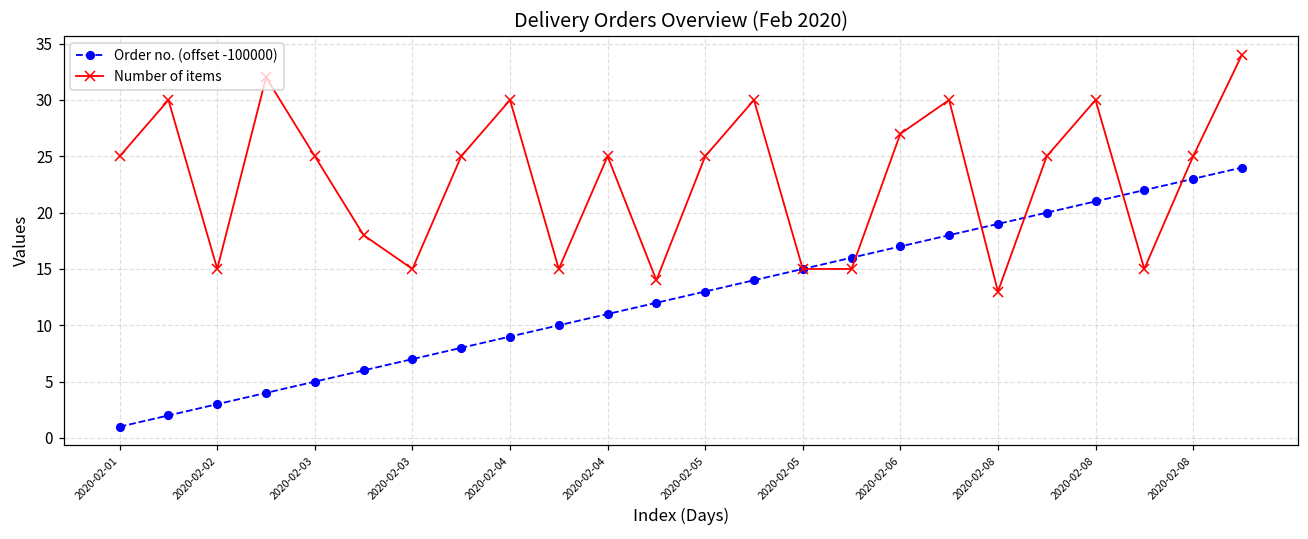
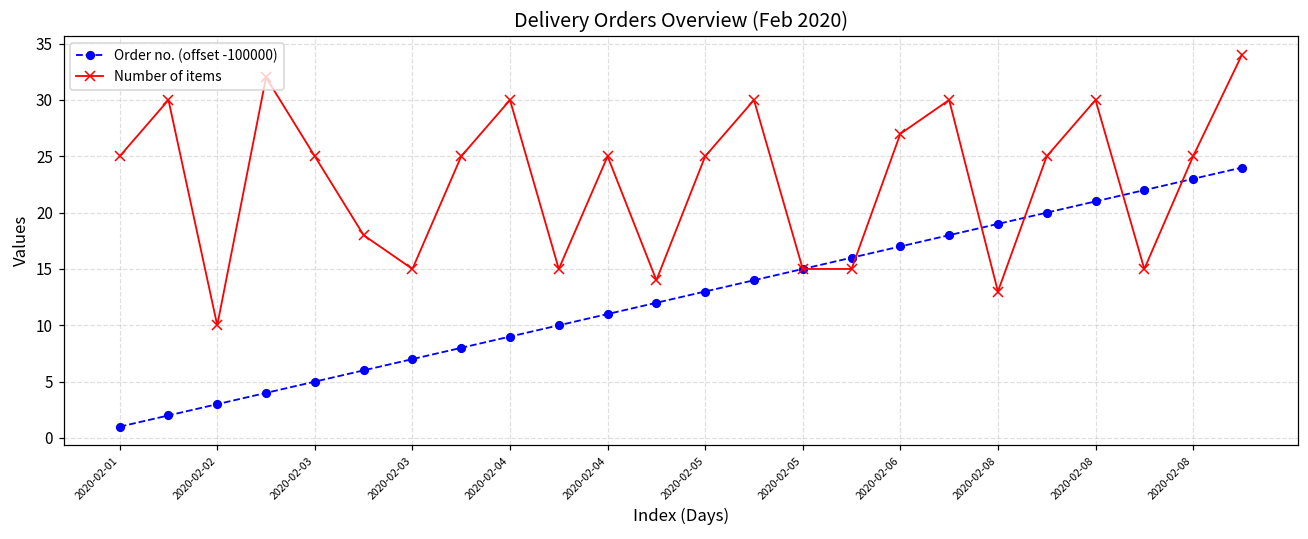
Number of items, 2020-02-02: 15 -> 10
